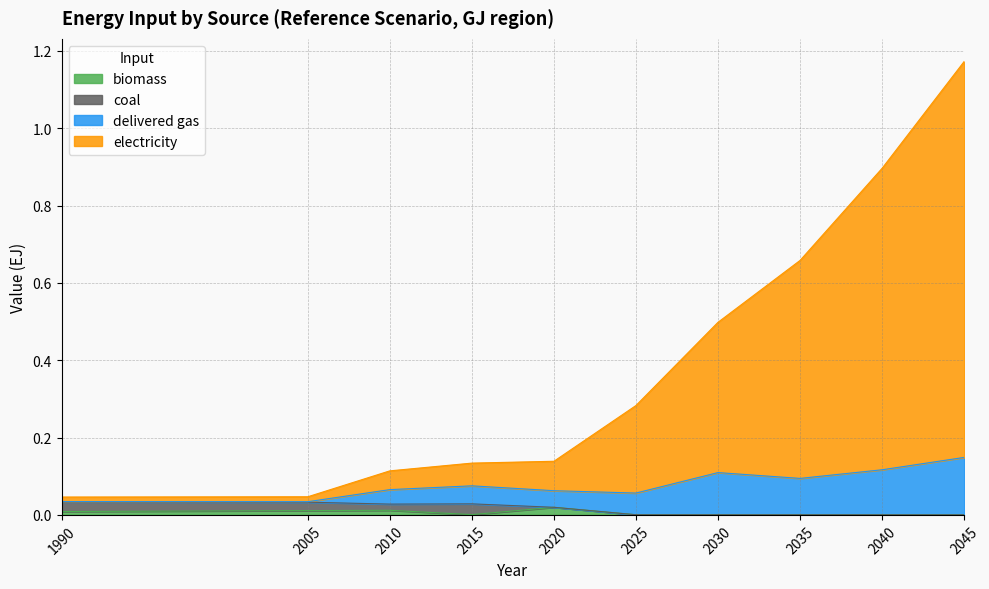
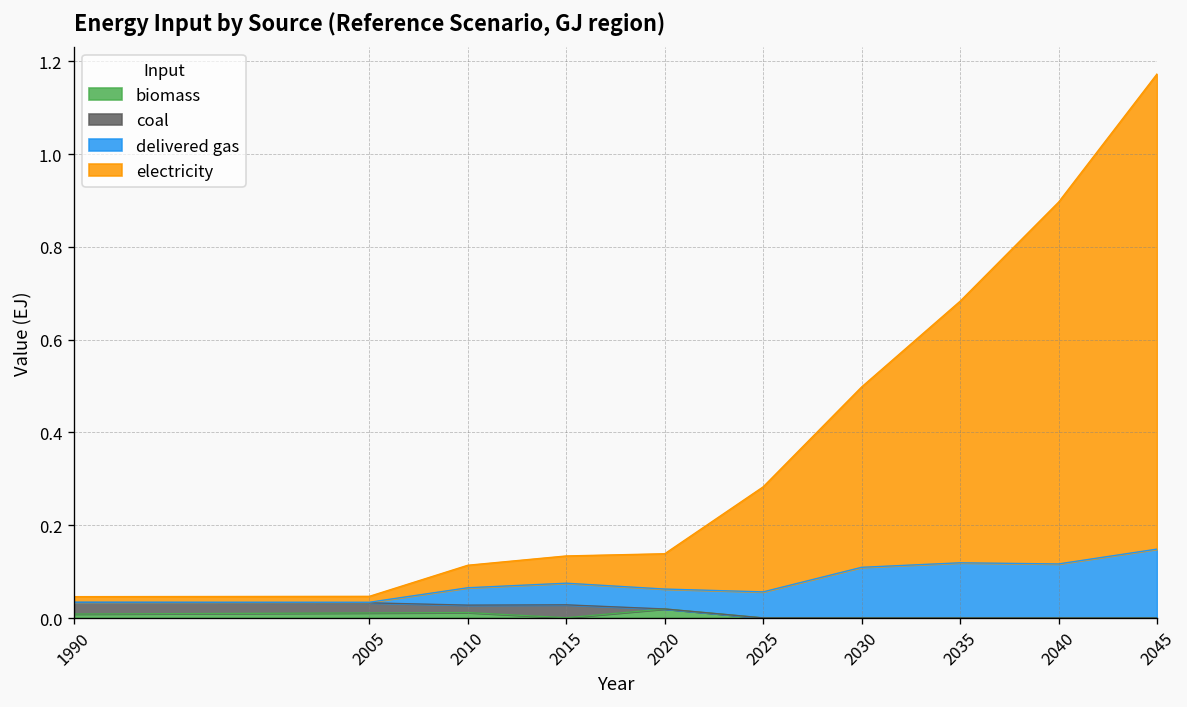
delivered gas, 2035: 0.09 -> 0.12
